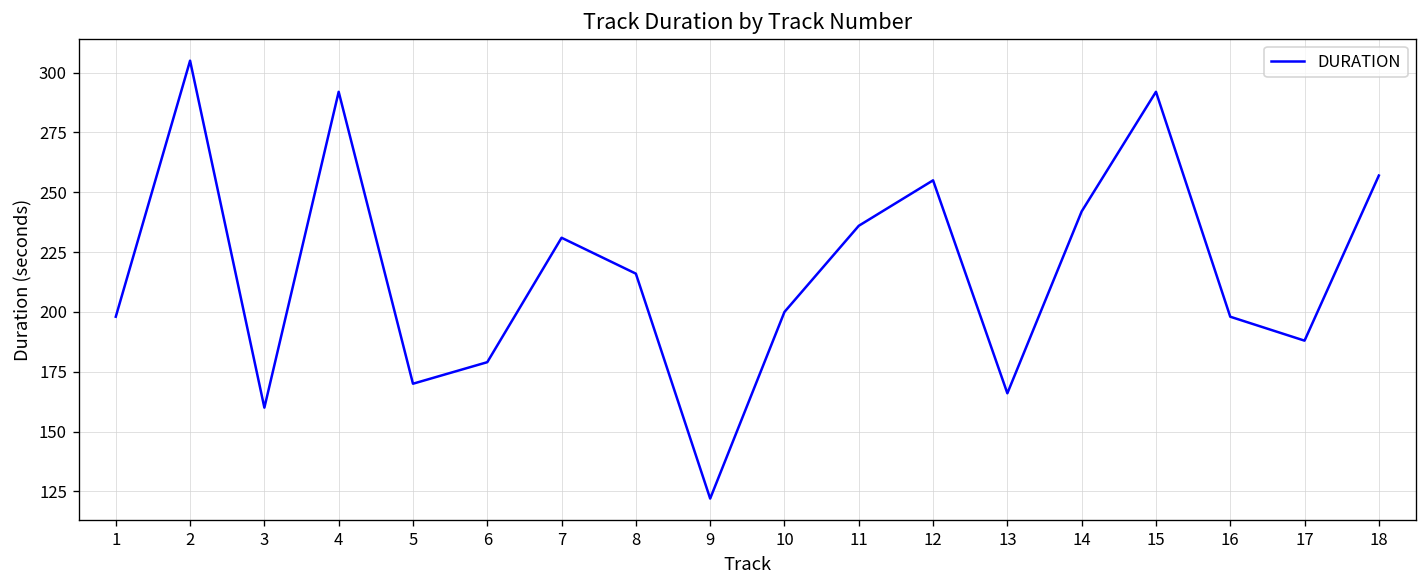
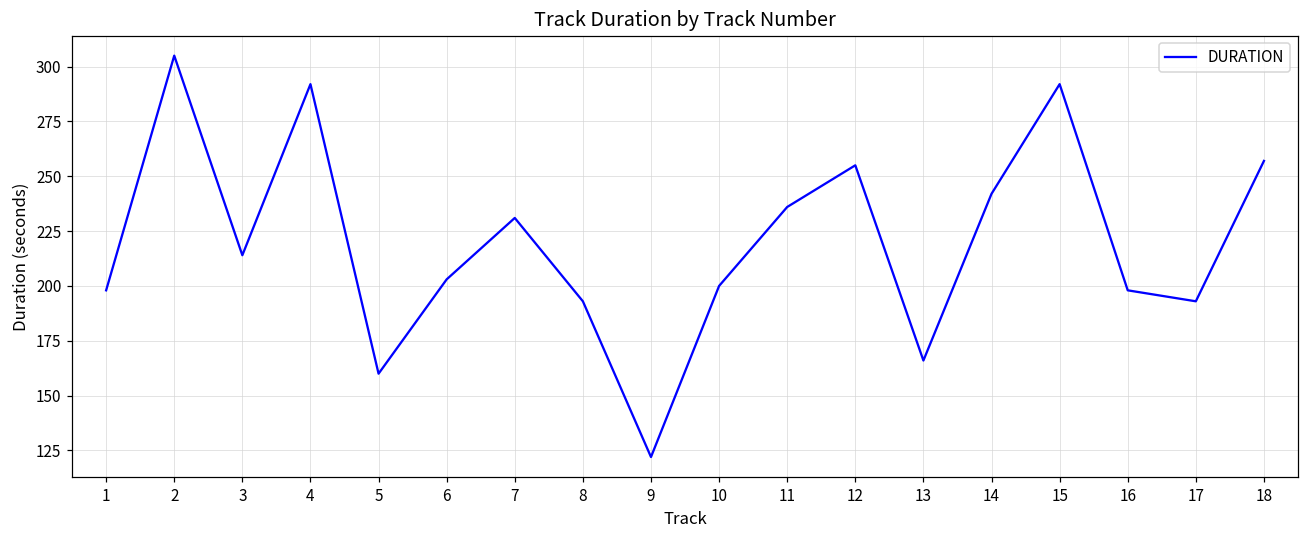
3: 160 -> 214
5: 170 -> 160
6: 179 -> 203
8: 216 -> 193
17: 188 -> 193
